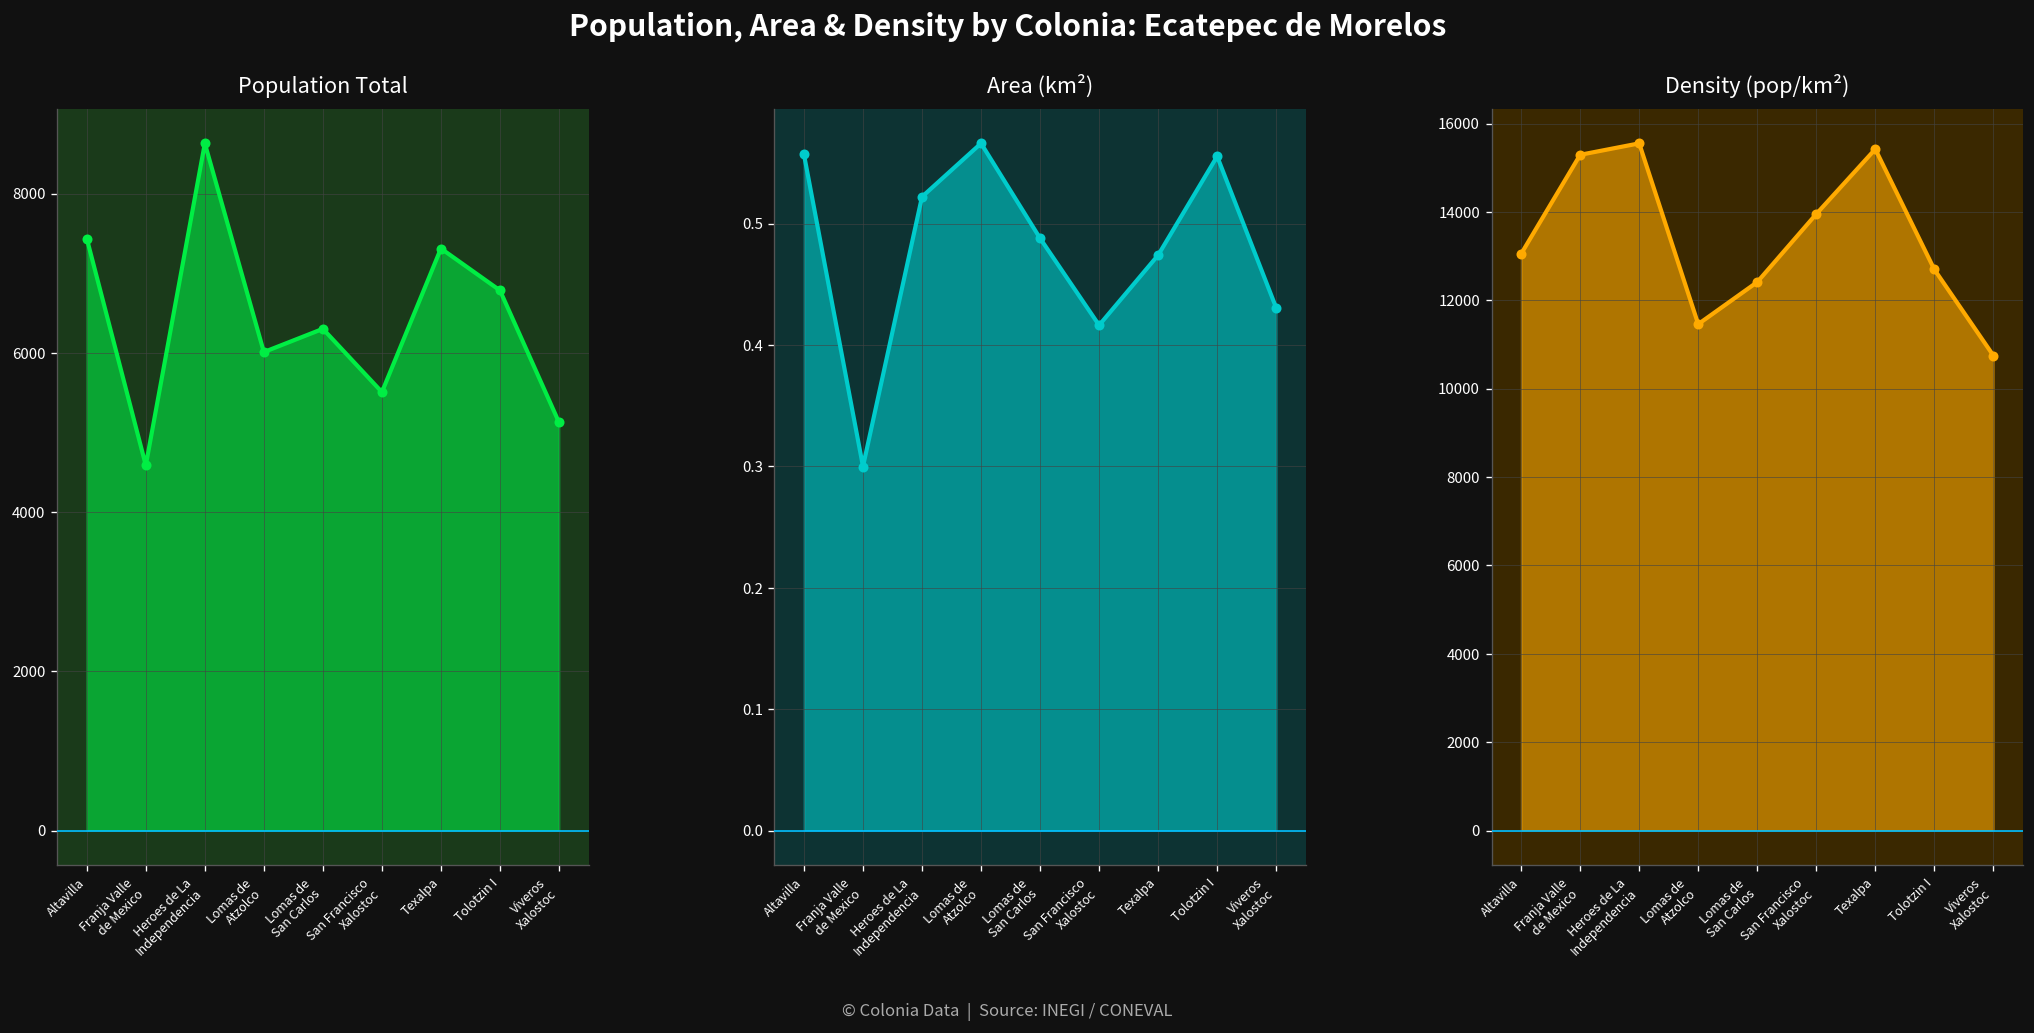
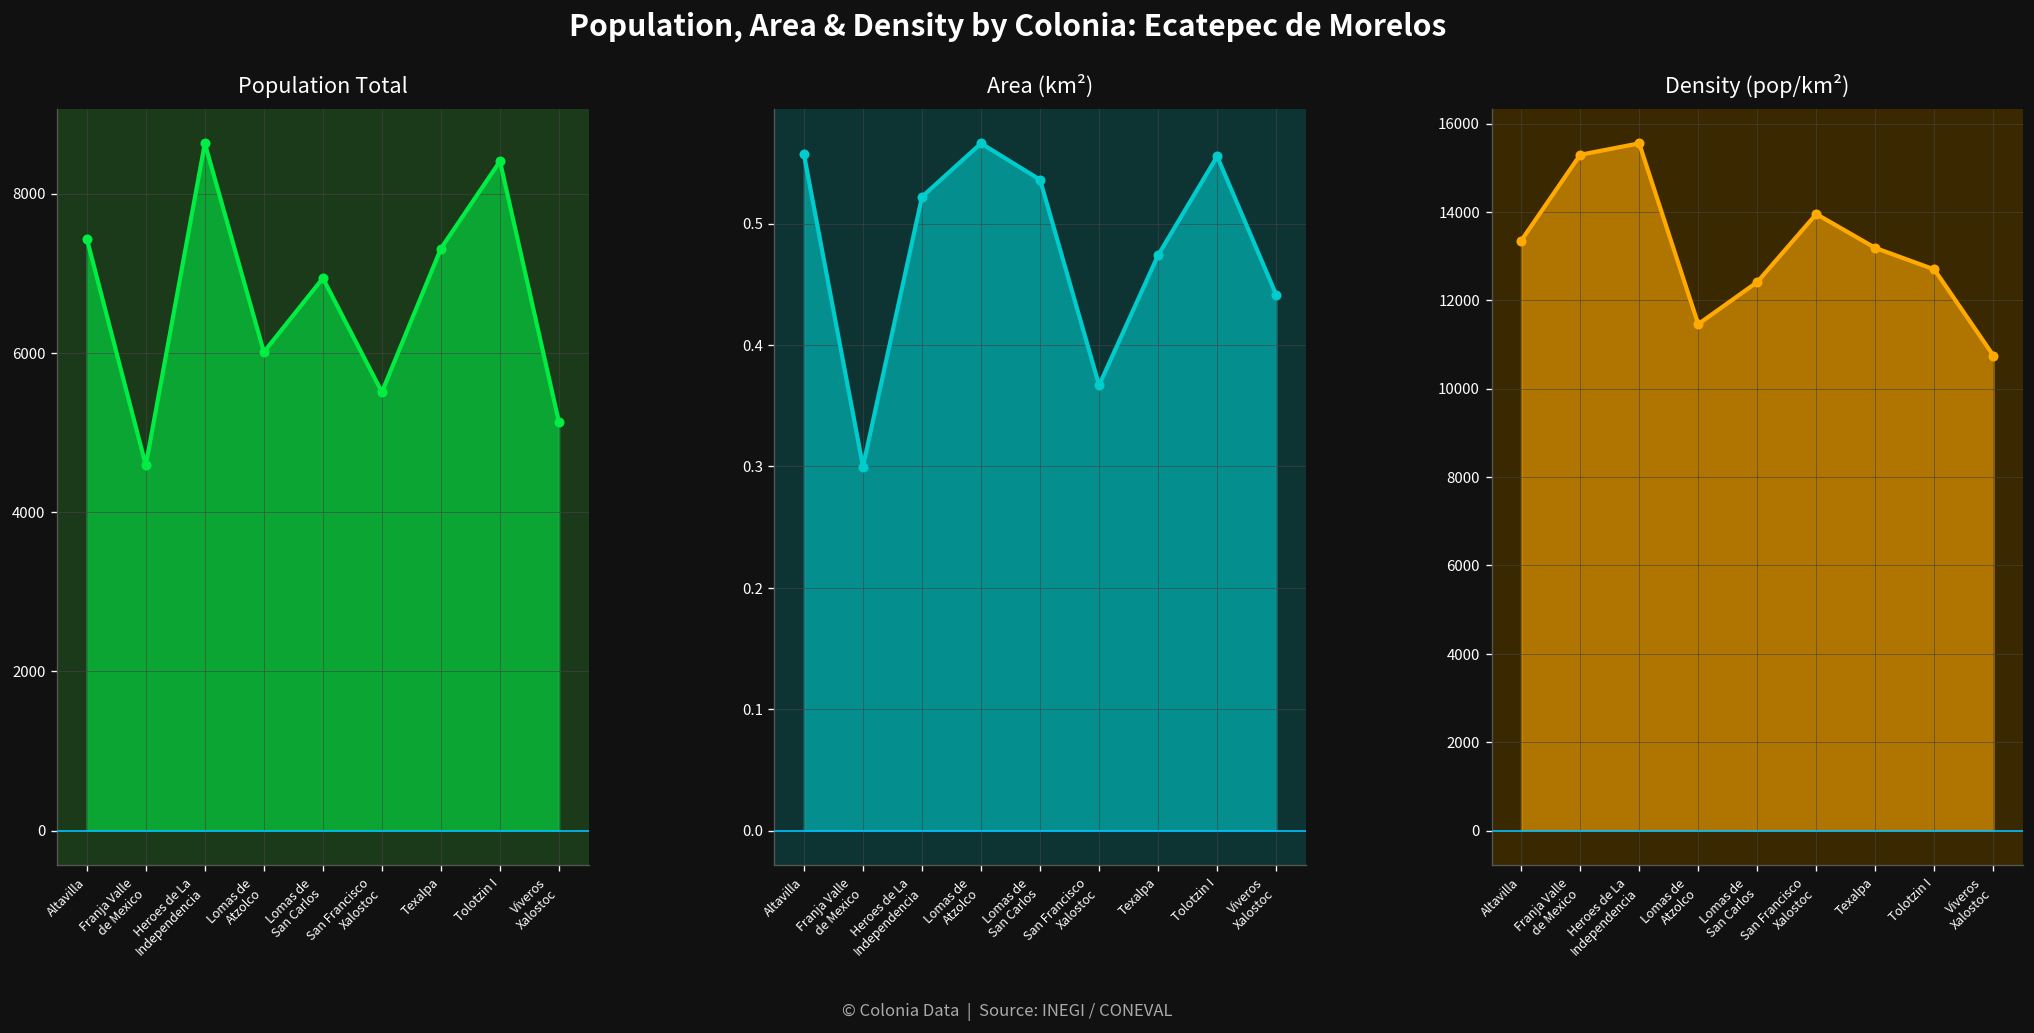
Population Total, Lomas de San Carlos: 6300 -> 6900
Population Total, Tolotzin I: 6800 -> 8400
Area (km²), Lomas de San Carlos: 0.488 -> 0.536
Area (km²), San Francisco Xalostoc: 0.416 -> 0.367
Area (km²), Viveros Xalostoc: 0.431 -> 0.441
Density (pop/km²), Altavilla: 13100 -> 13300
Density (pop/km²), Texalpa: 15400 -> 13200
